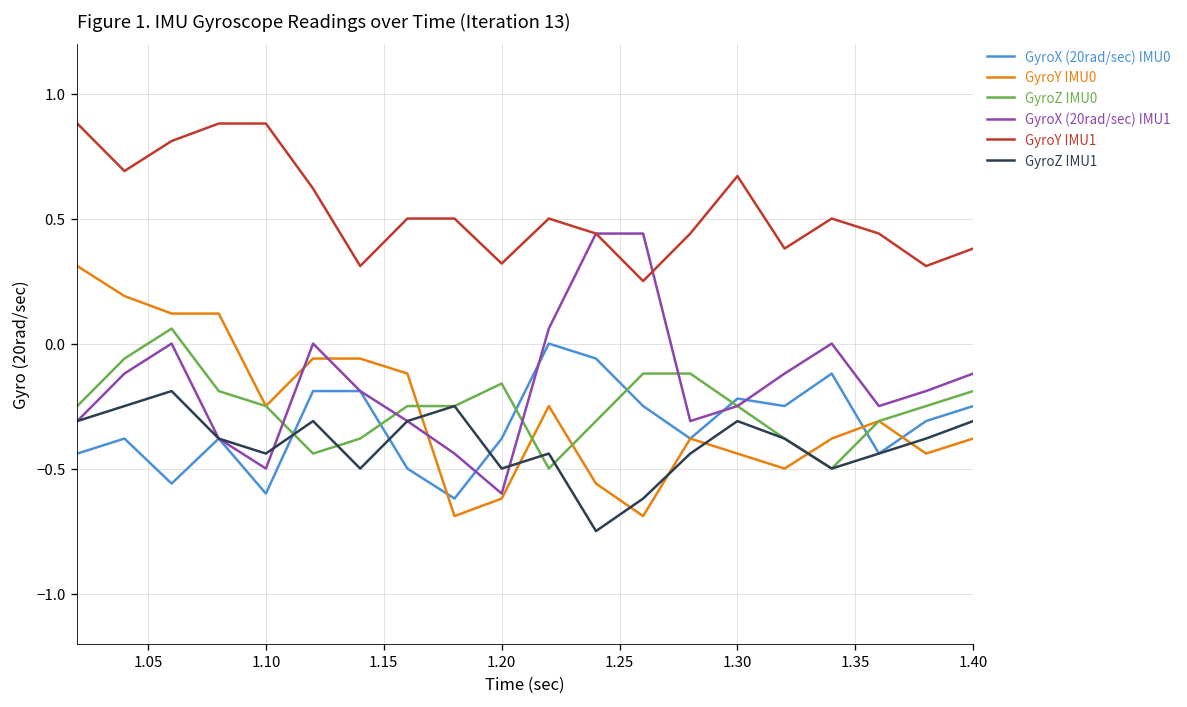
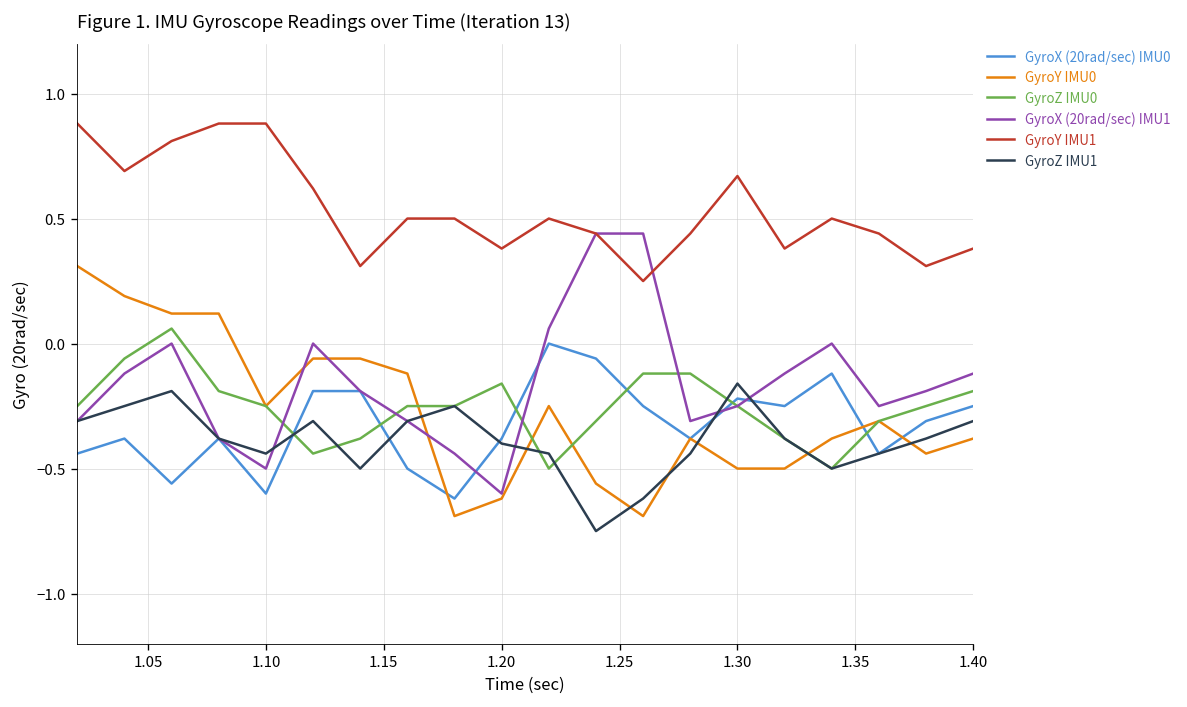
GyroY IMU1, 1.20: 0.32 -> 0.38
GyroZ IMU1, 1.20: -0.5 -> -0.4
GyroY IMU0, 1.30: -0.44 -> -0.50
GyroZ IMU1, 1.30: -0.31 -> -0.16
